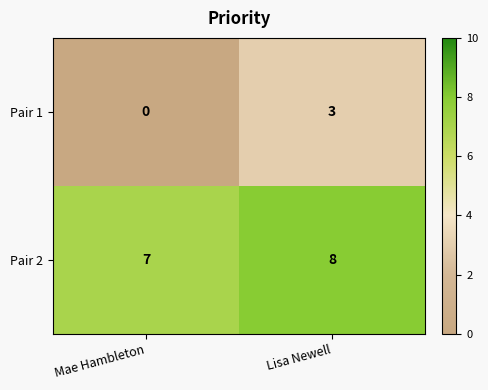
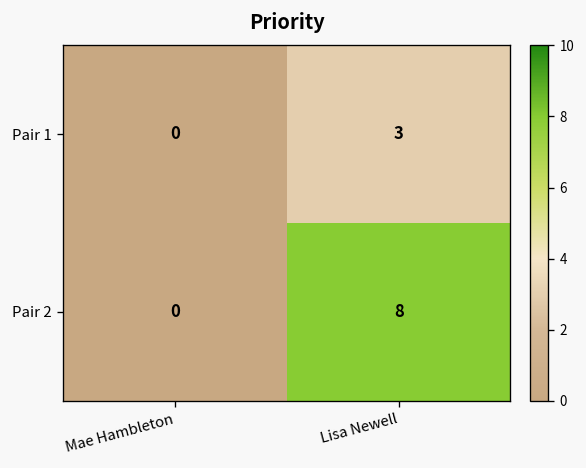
Pair 2, Mae Hambleton: 7 -> 0
